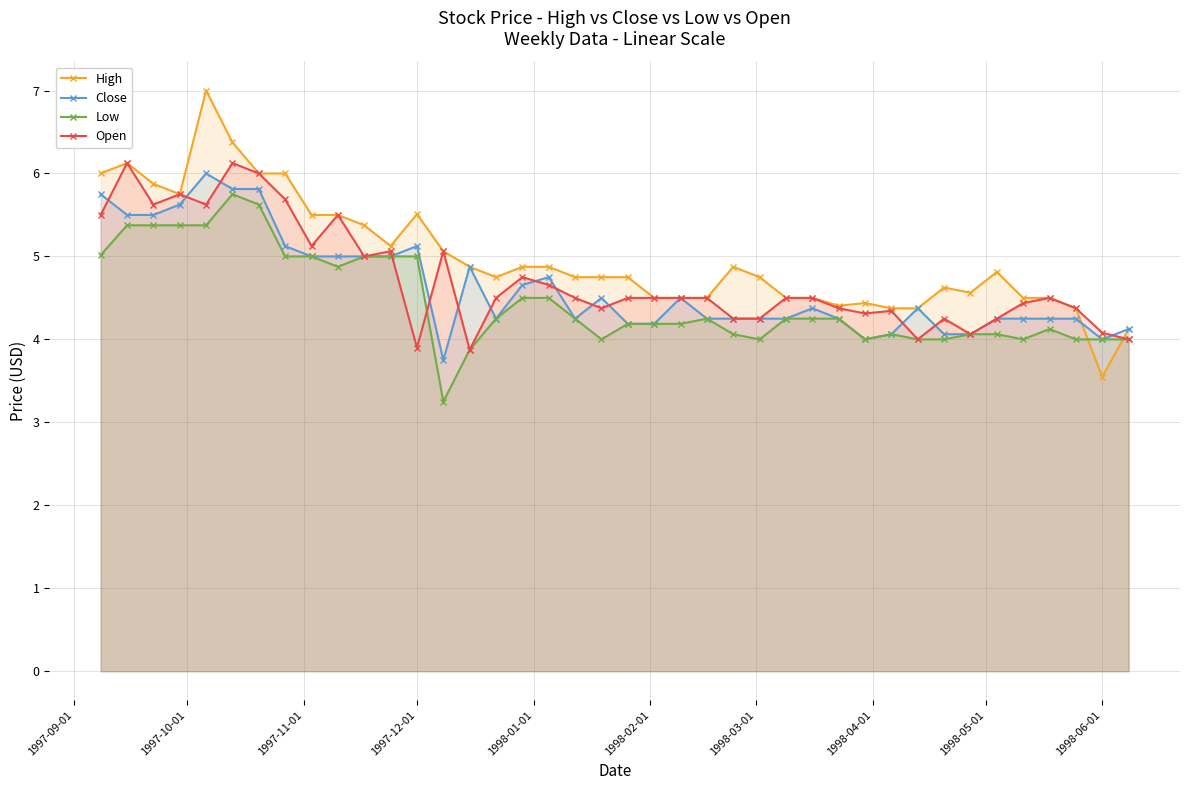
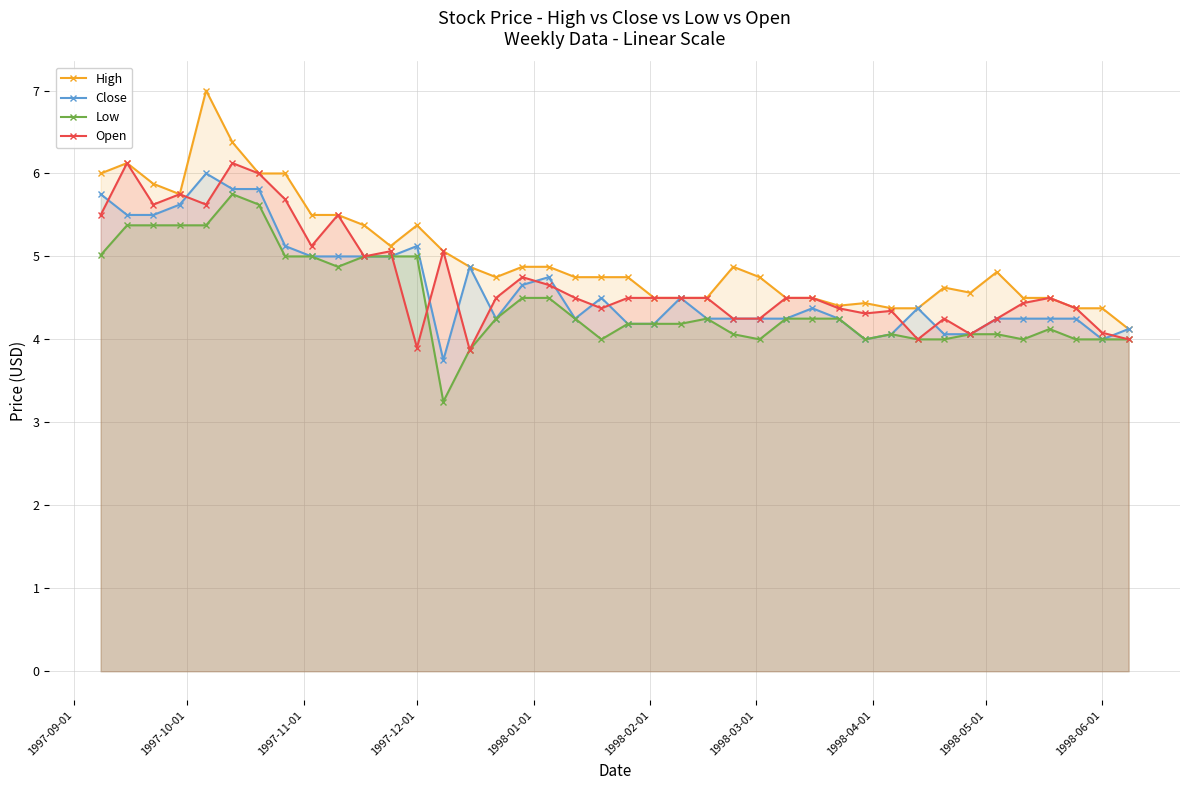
High, 1997-12-01: 5.5 -> 5.4
High, 1998-06-01: 3.5 -> 4.4
